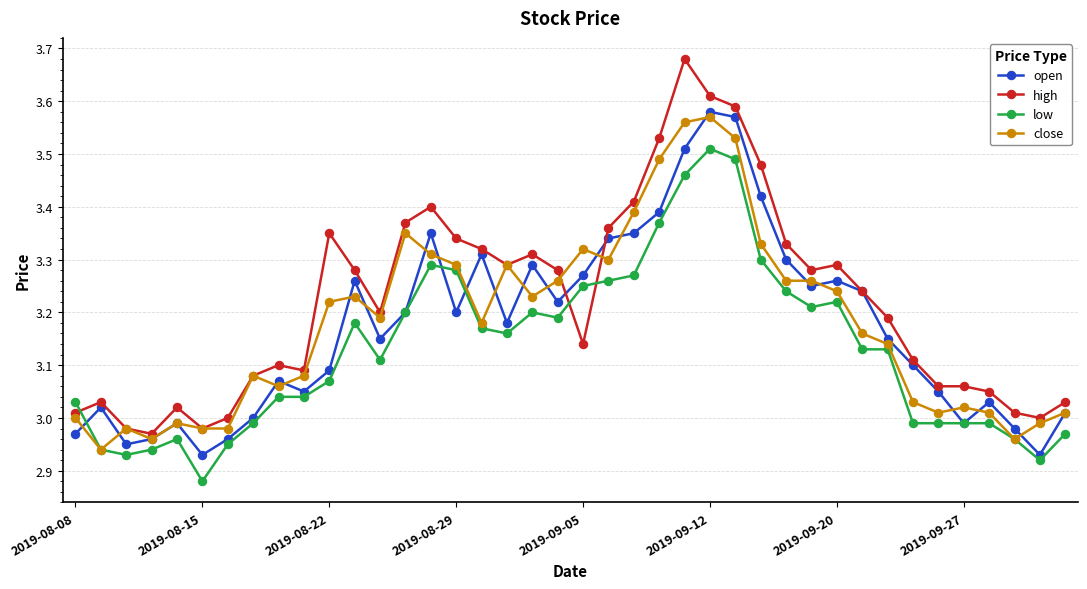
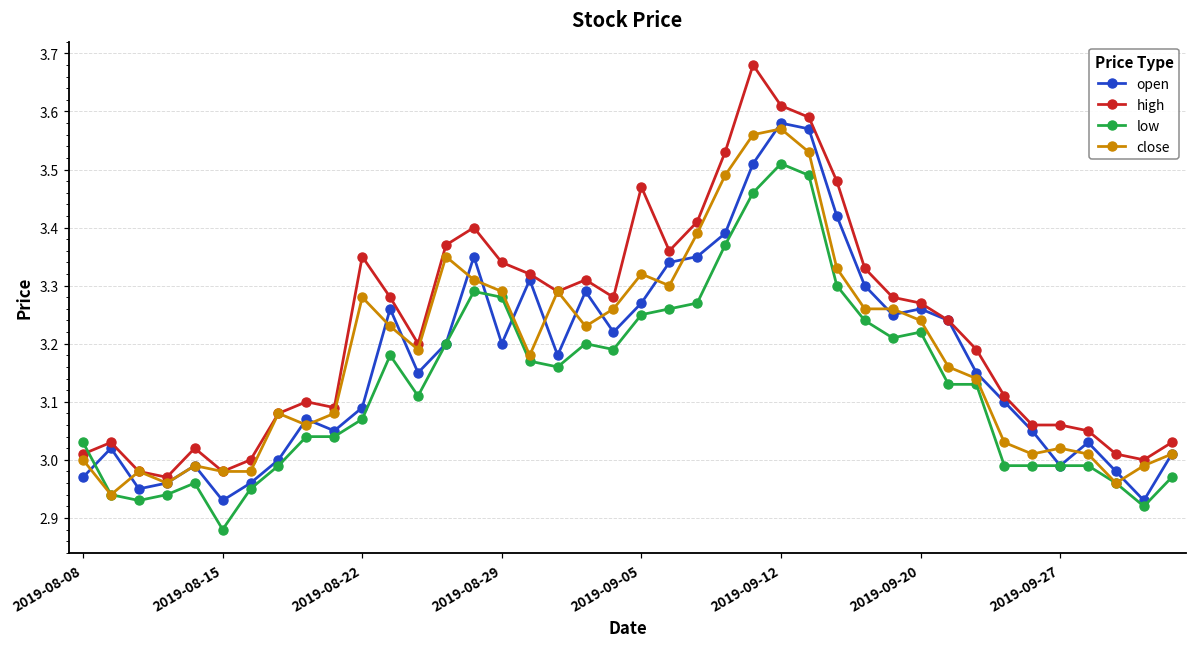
close, 2019-08-22: 3.22 -> 3.28
high, 2019-09-05: 3.14 -> 3.47
high, 2019-09-20: 3.29 -> 3.27
